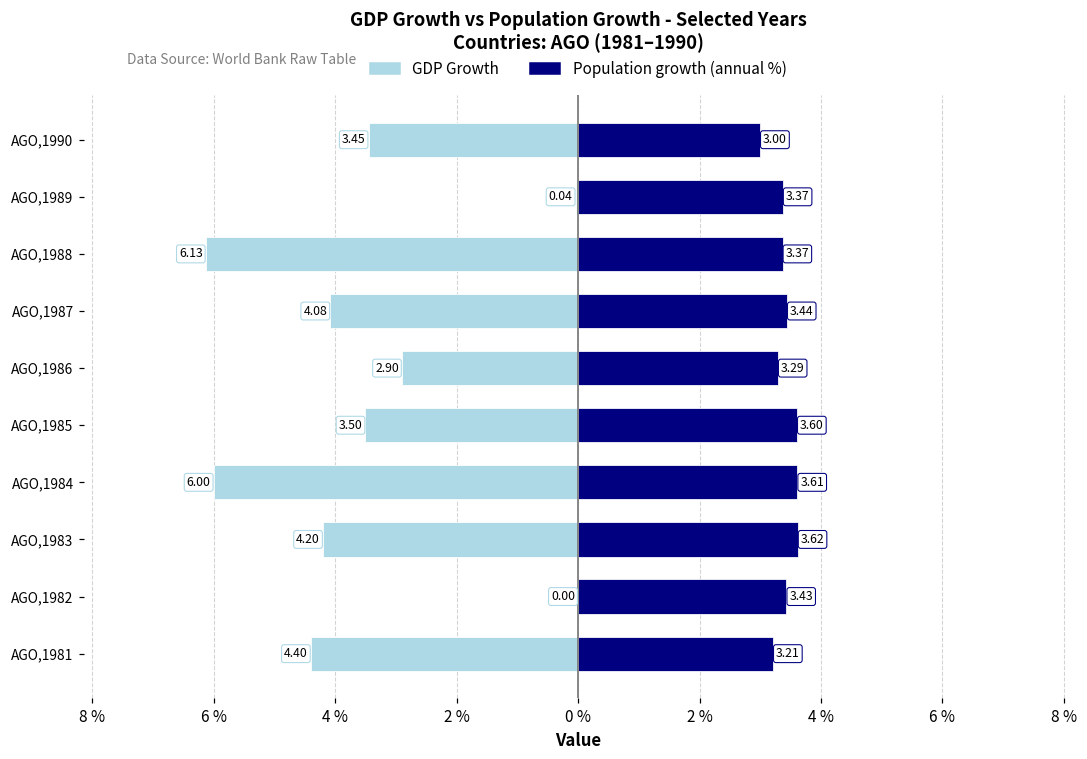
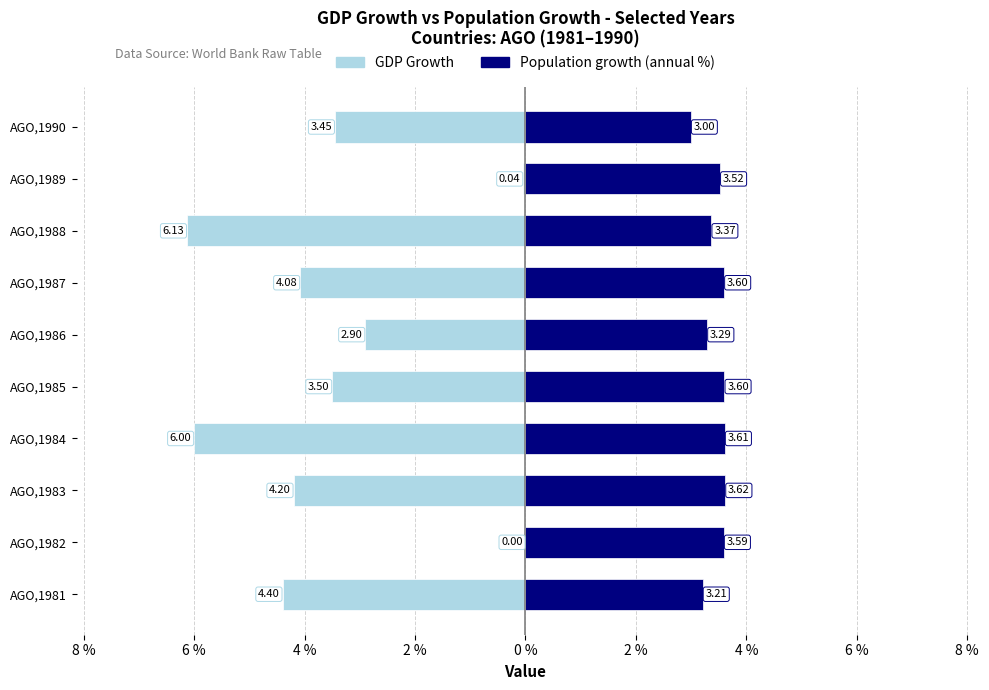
Population growth (annual %), AGO,1989: 3.37 -> 3.52
Population growth (annual %), AGO,1987: 3.44 -> 3.60
Population growth (annual %), AGO,1982: 3.43 -> 3.59
